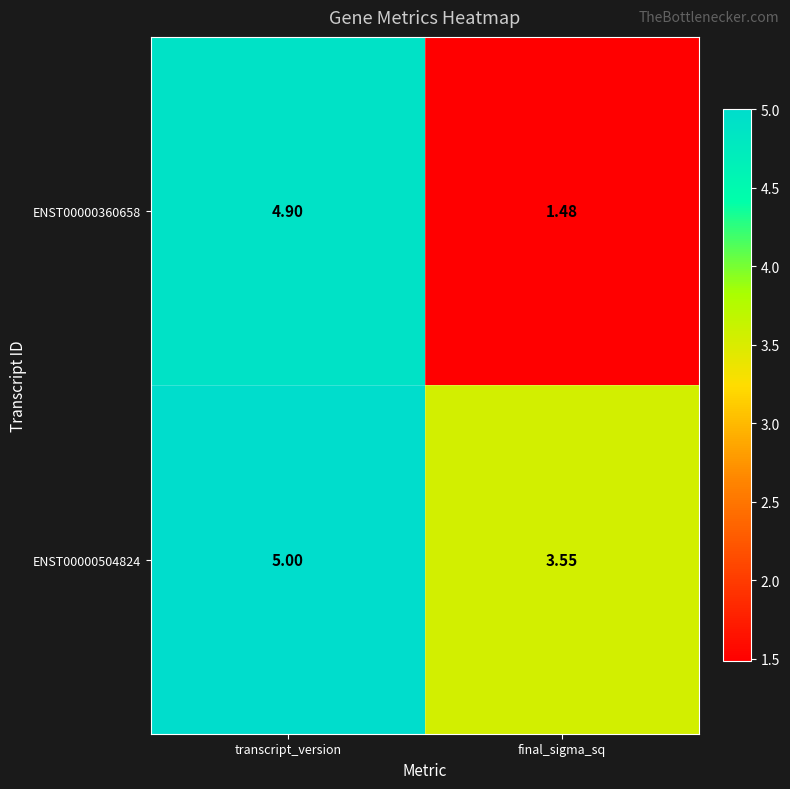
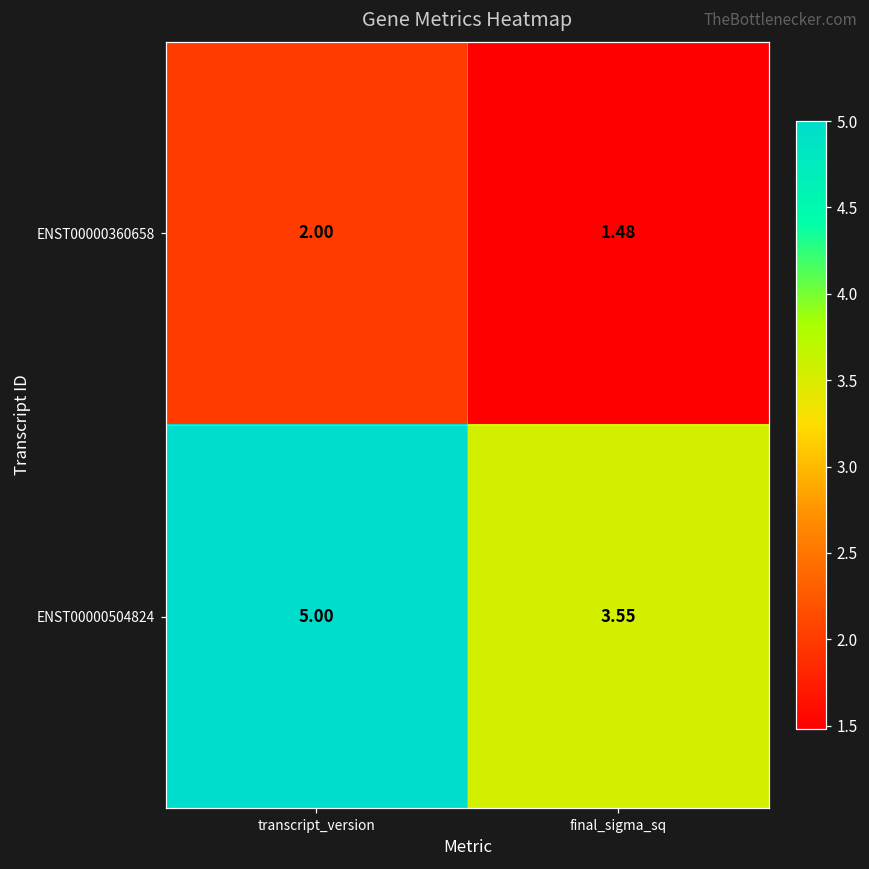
ENST00000360658, transcript_version: 4.90 -> 2.00
